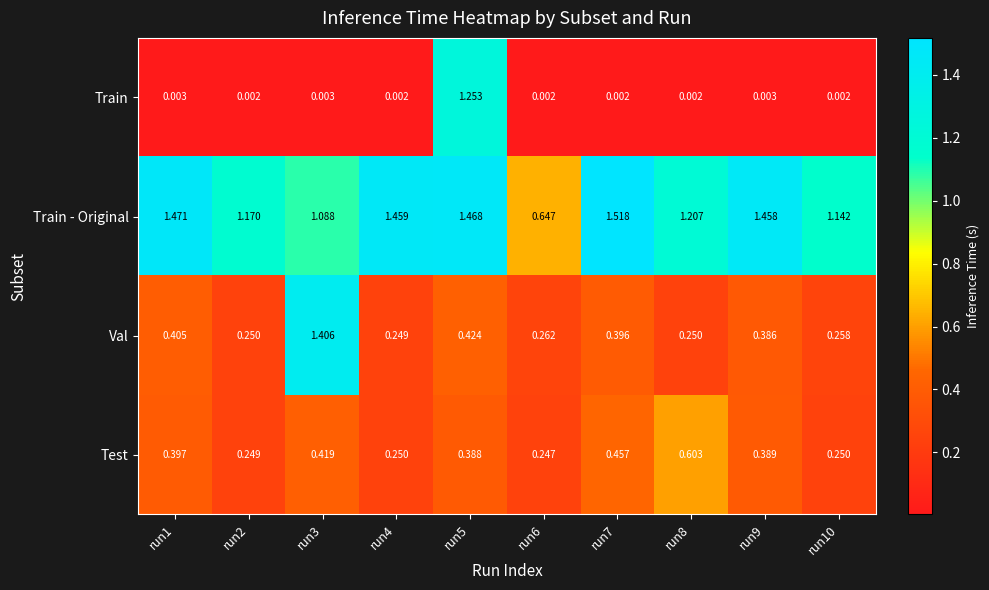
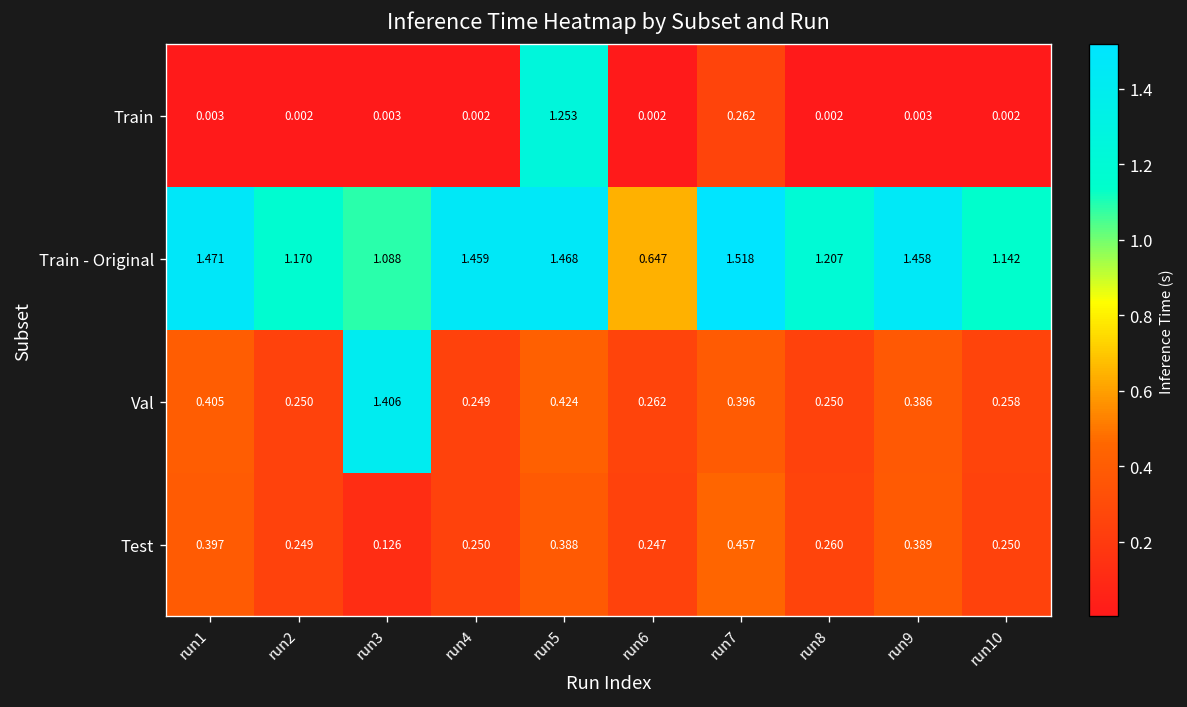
Train, run7: 0.002 -> 0.262
Test, run3: 0.419 -> 0.126
Test, run8: 0.603 -> 0.260
